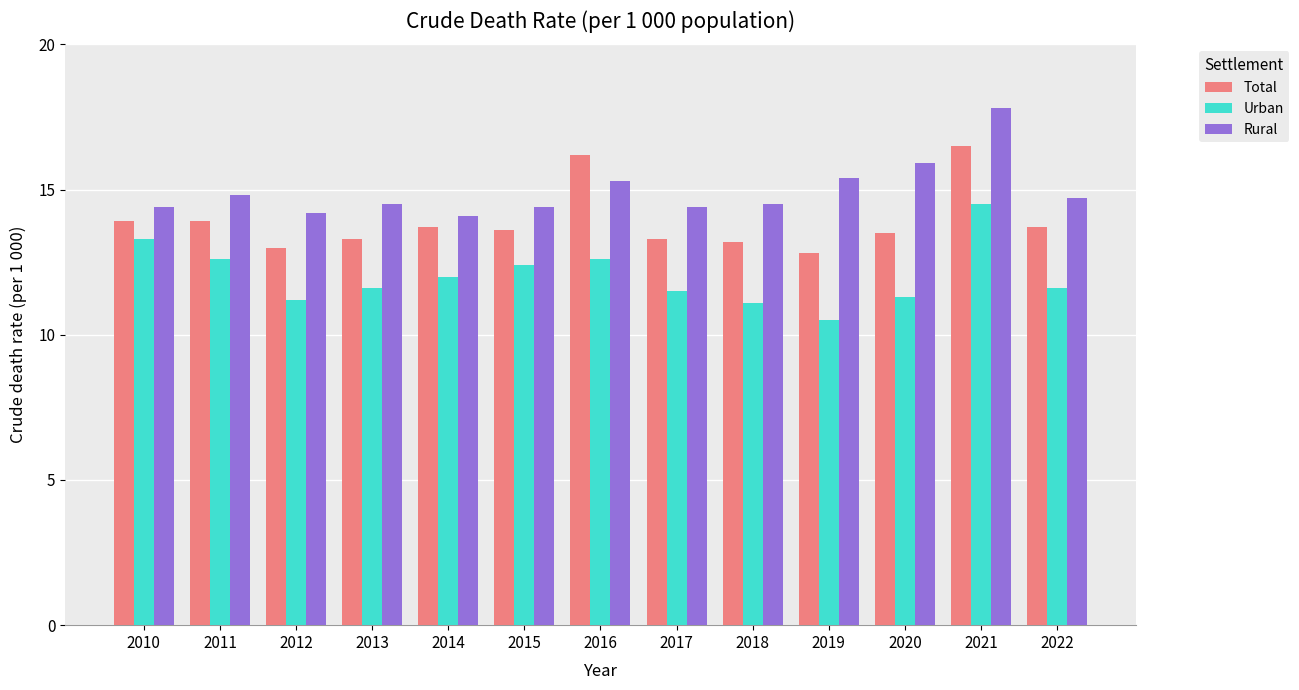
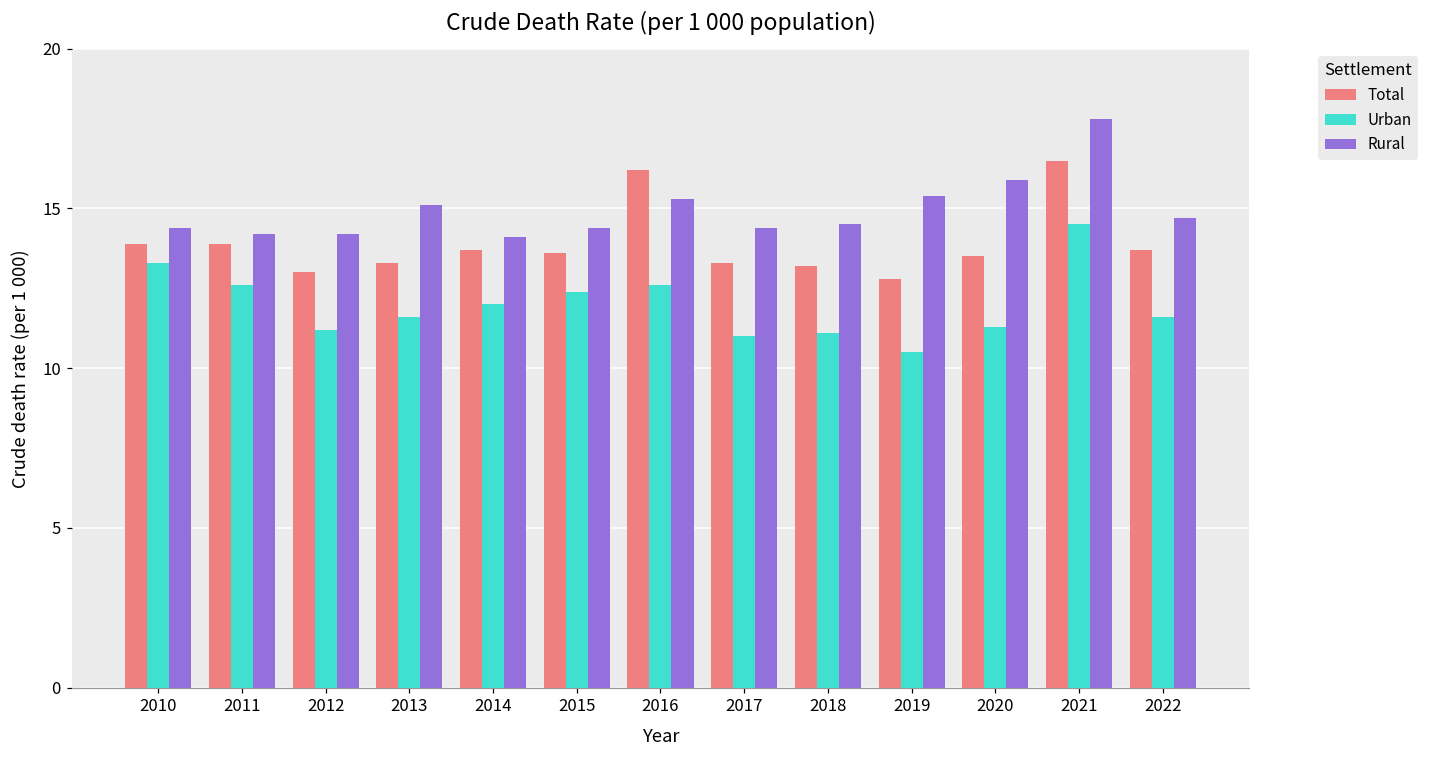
Rural, 2011: 14.8 -> 14.2
Rural, 2013: 14.5 -> 15.1
Urban, 2017: 11.5 -> 11.0
